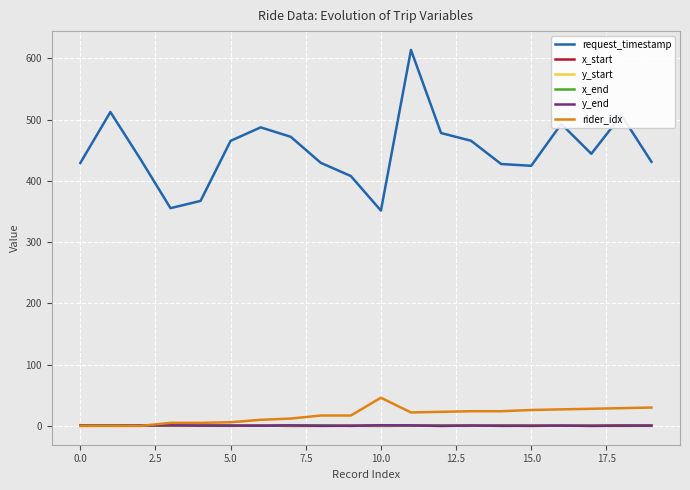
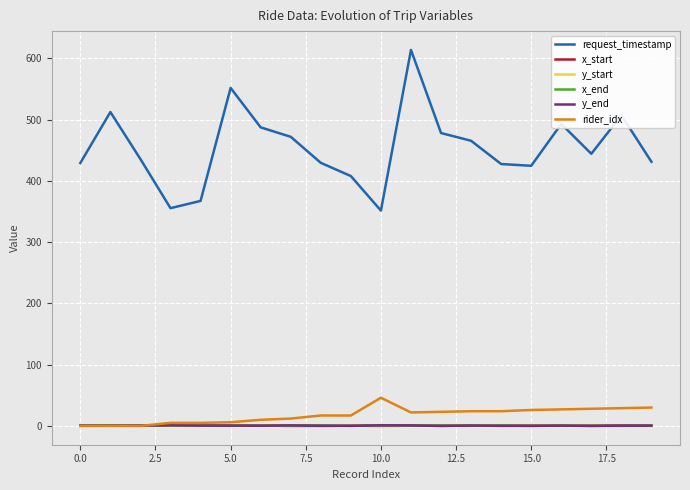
request_timestamp, 5.0: 470 -> 550
